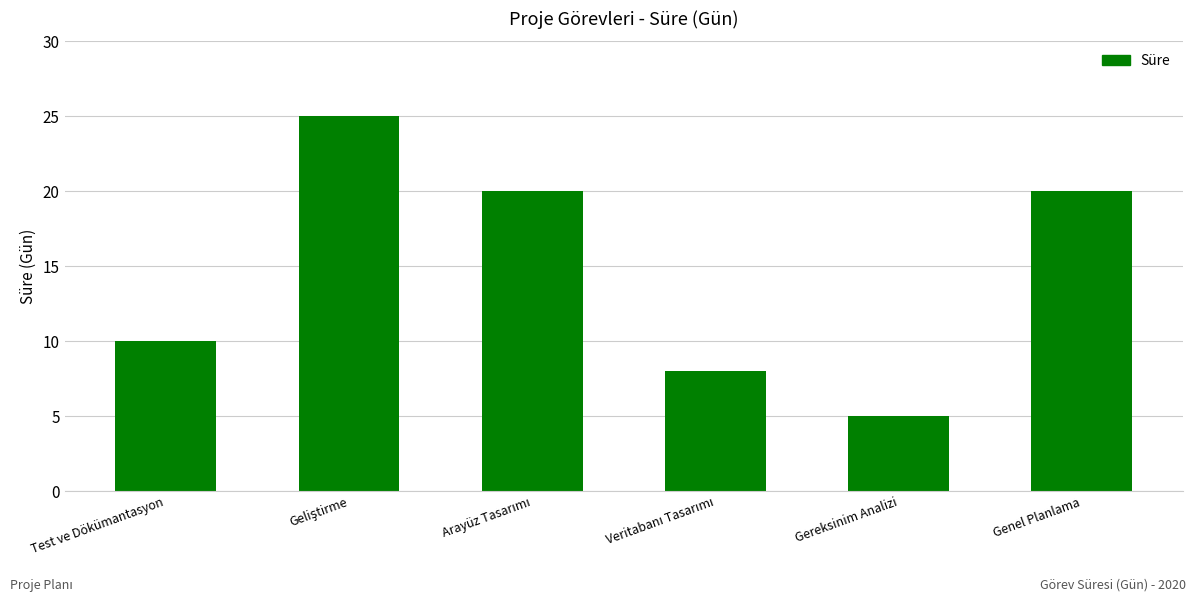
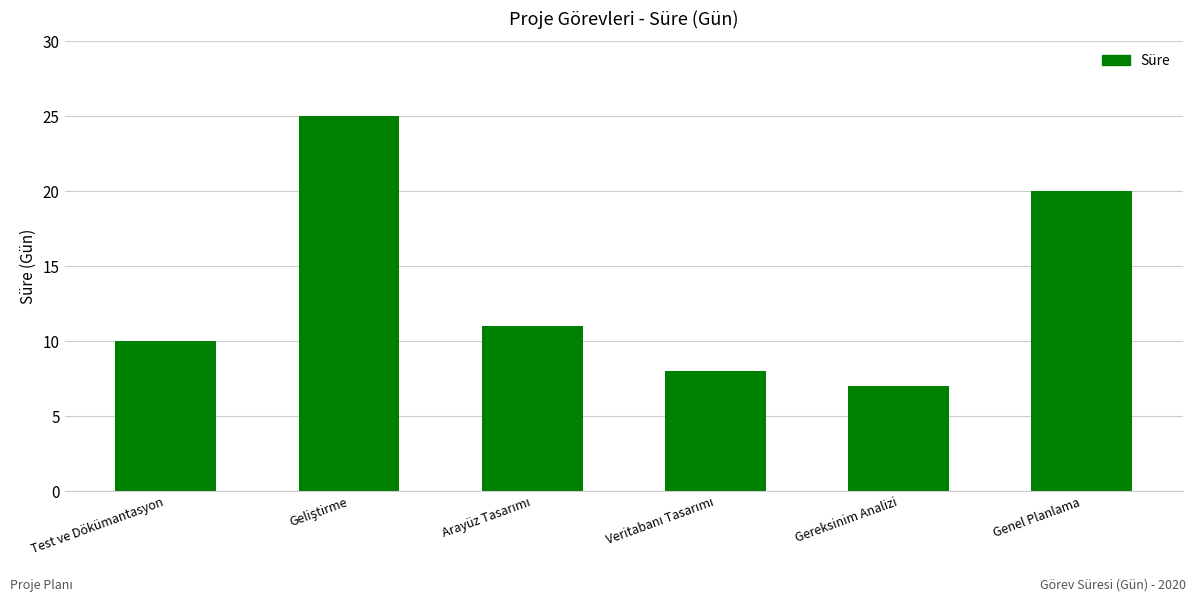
Arayüz Tasarımı: 20 -> 11
Gereksinim Analizi: 5 -> 7
